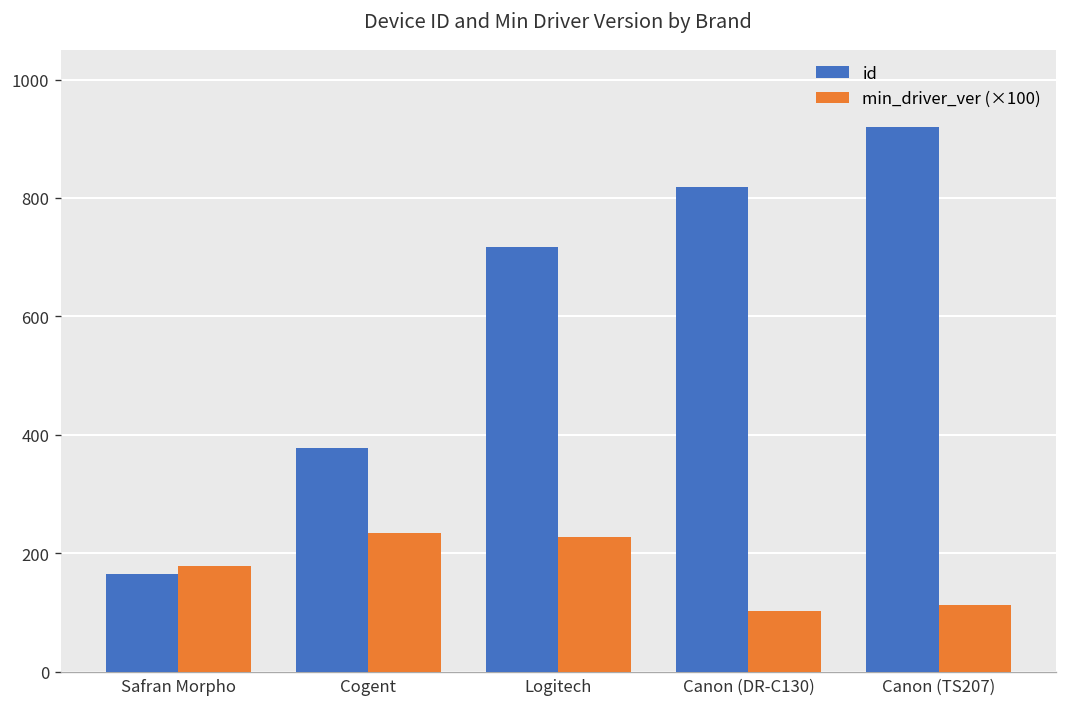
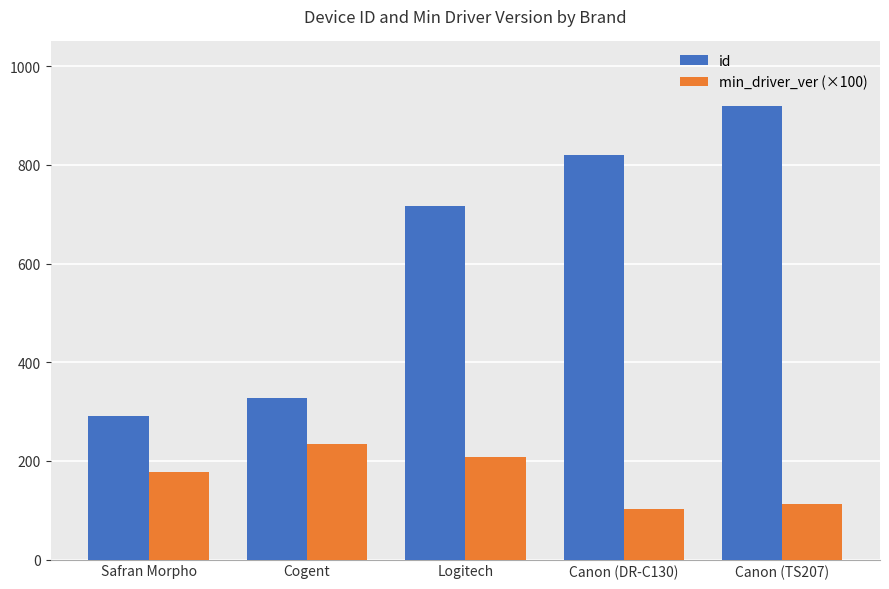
id, Safran Morpho: 170 -> 290
id, Cogent: 380 -> 330
min_driver_ver (×100), Logitech: 230 -> 210
